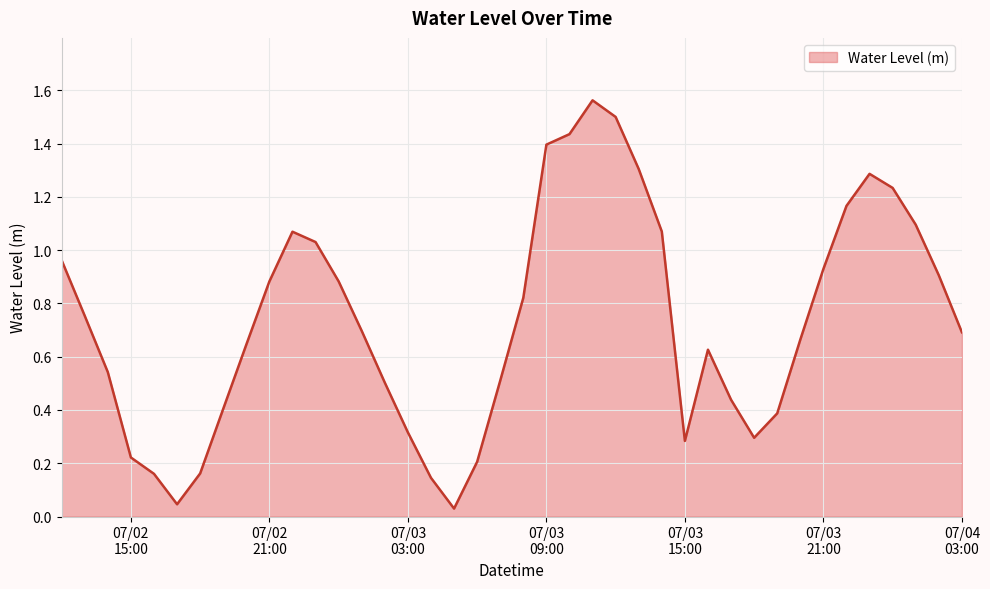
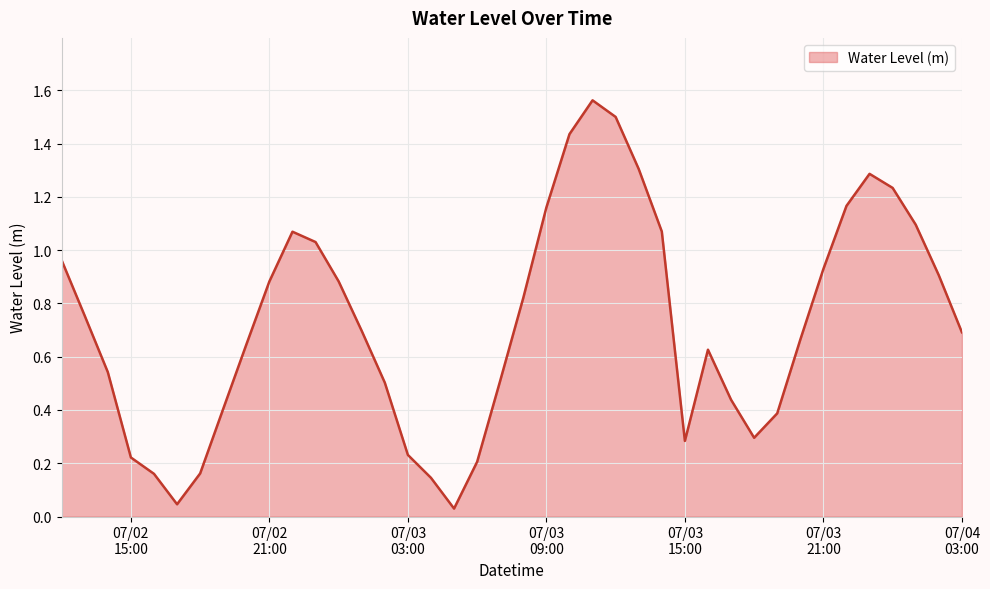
07/03 03:00: 0.32 -> 0.23
07/03 09:00: 1.40 -> 1.16
